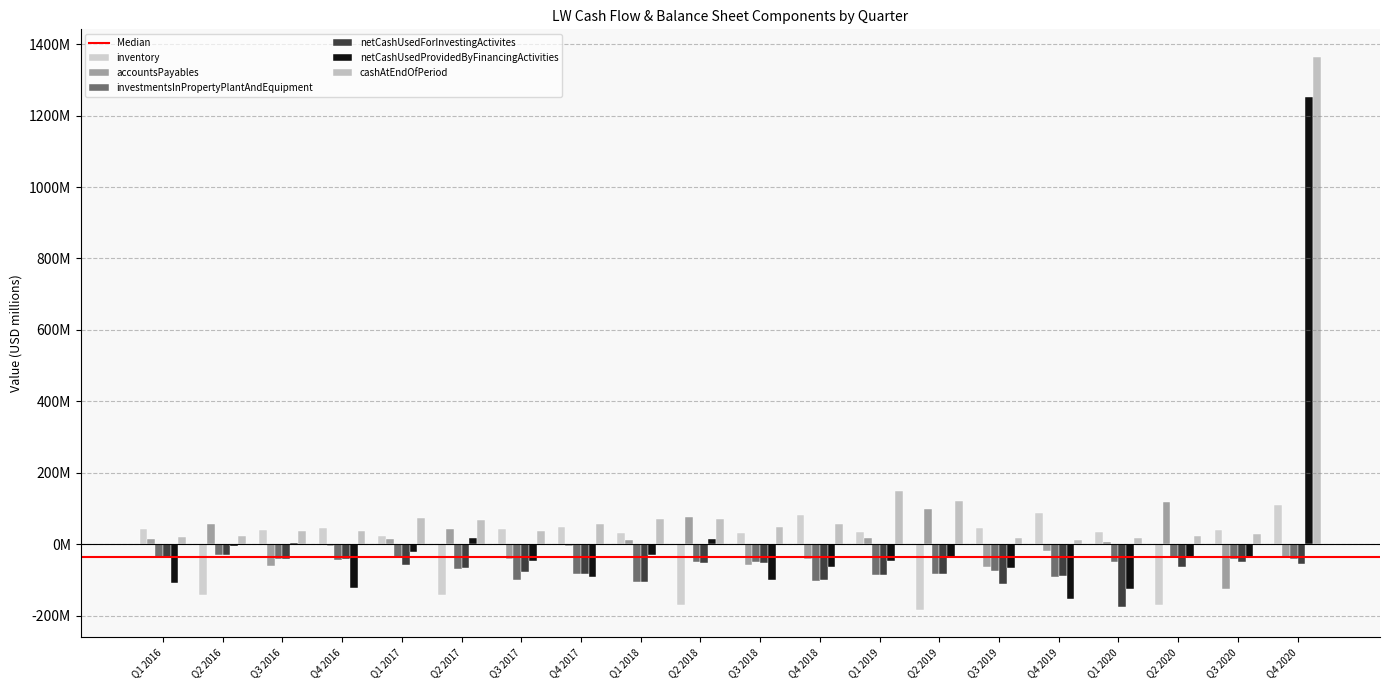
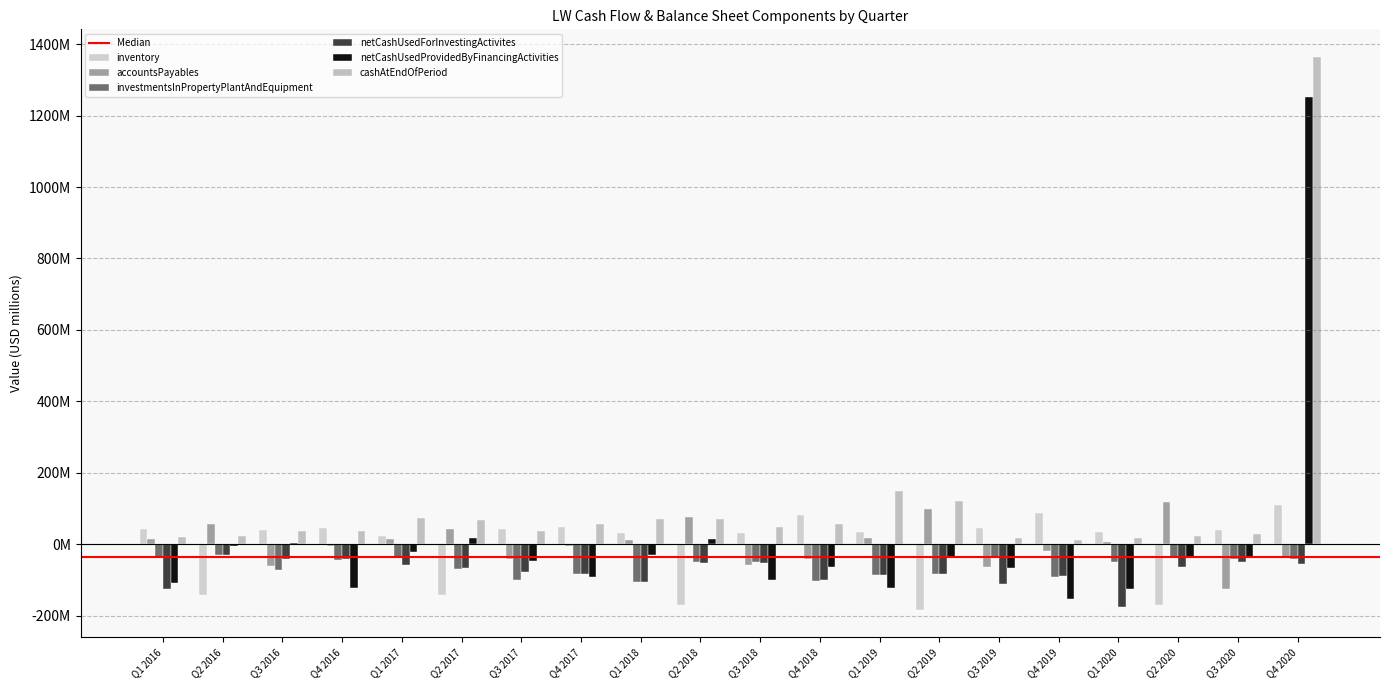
netCashUsedForInvestingActivites, Q1 2016: -30000000 -> -120000000
investmentsInPropertyPlantAndEquipment, Q3 2016: -40000000 -> -70000000
netCashUsedProvidedByFinancingActivities, Q1 2019: -50000000 -> -120000000
investmentsInPropertyPlantAndEquipment, Q3 2019: -70000000 -> -40000000
